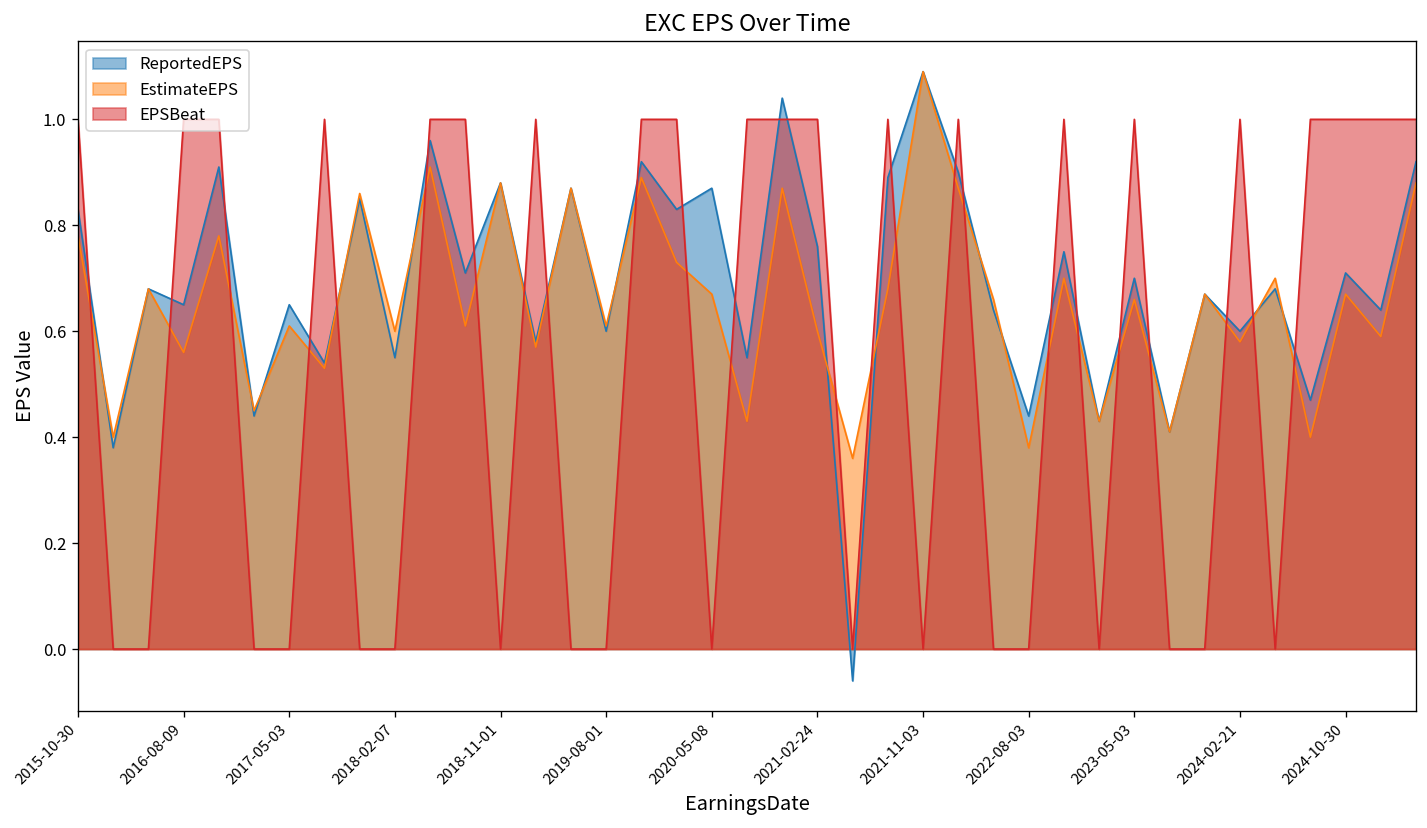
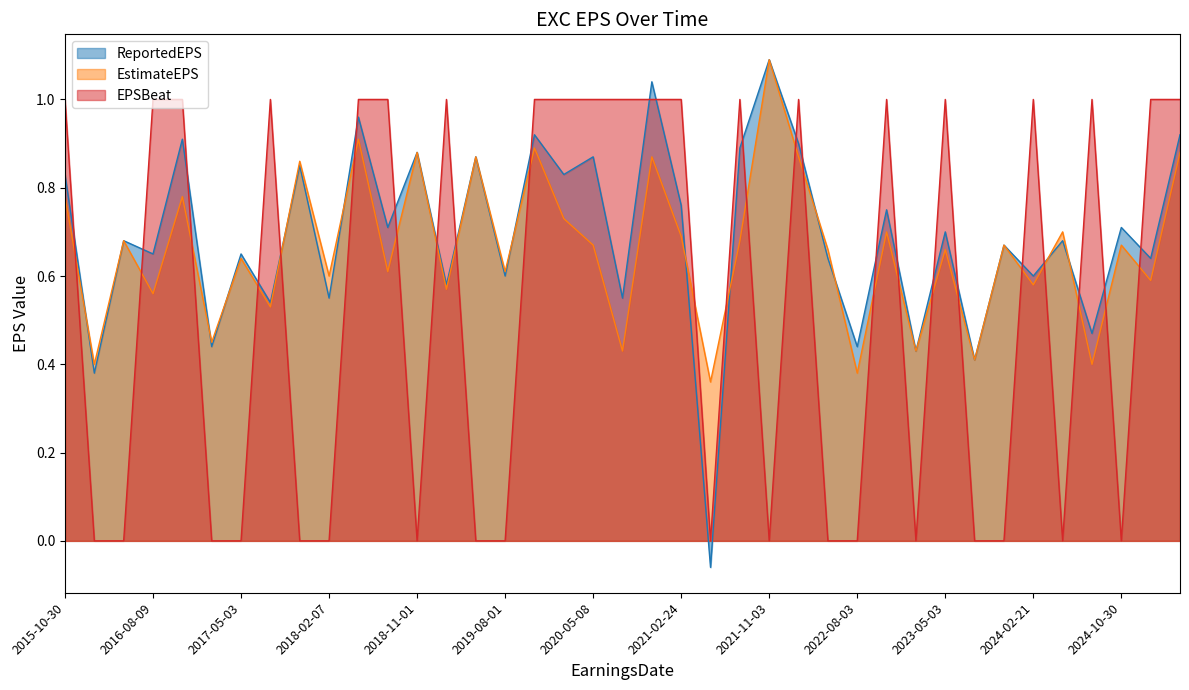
EstimateEPS, 2017-05-03: 0.61 -> 0.64
EPSBeat, 2020-05-08: 0 -> 1
EstimateEPS, 2021-02-24: 0.60 -> 0.69
EPSBeat, 2024-10-30: 1 -> 0
